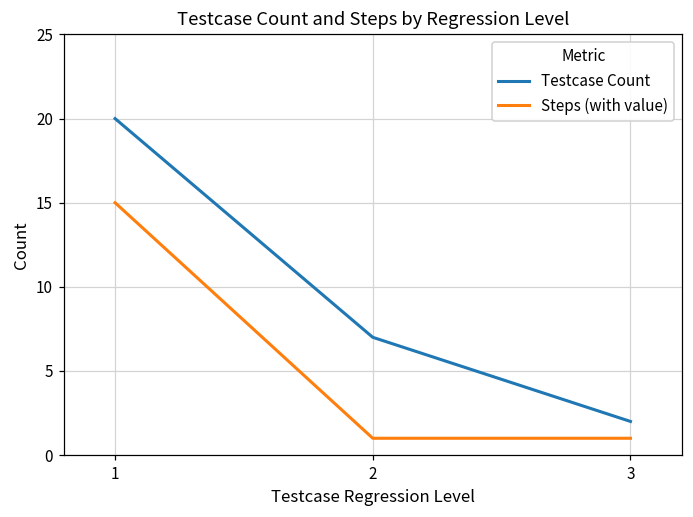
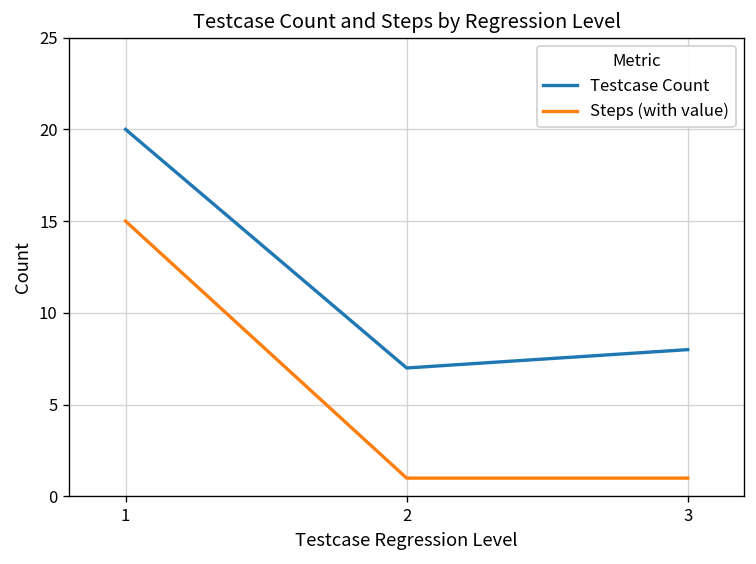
Testcase Count, 3: 2 -> 8
